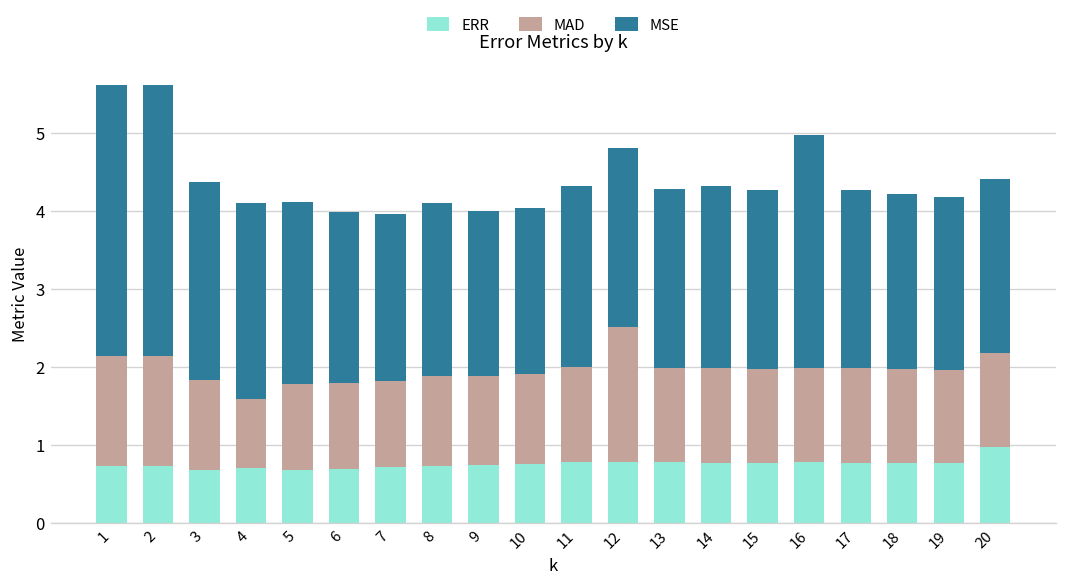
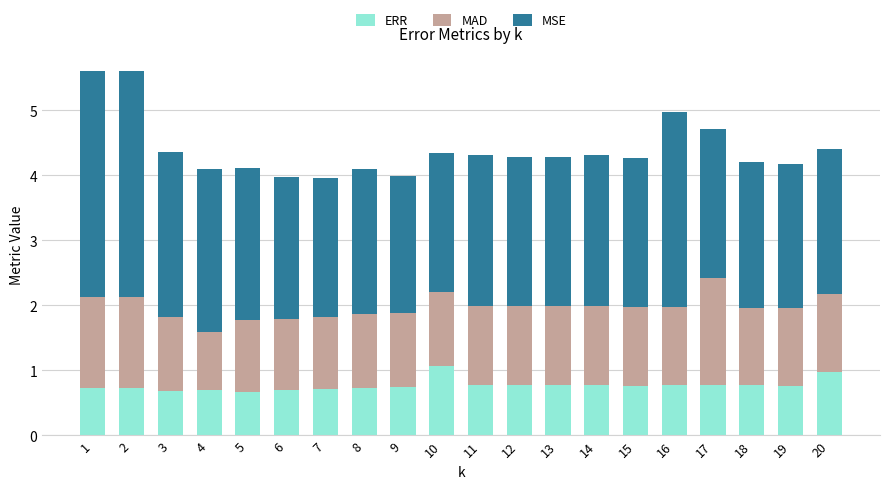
ERR, 10: 0.8 -> 1.1
MAD, 12: 1.7 -> 1.2
MAD, 17: 1.2 -> 1.7
